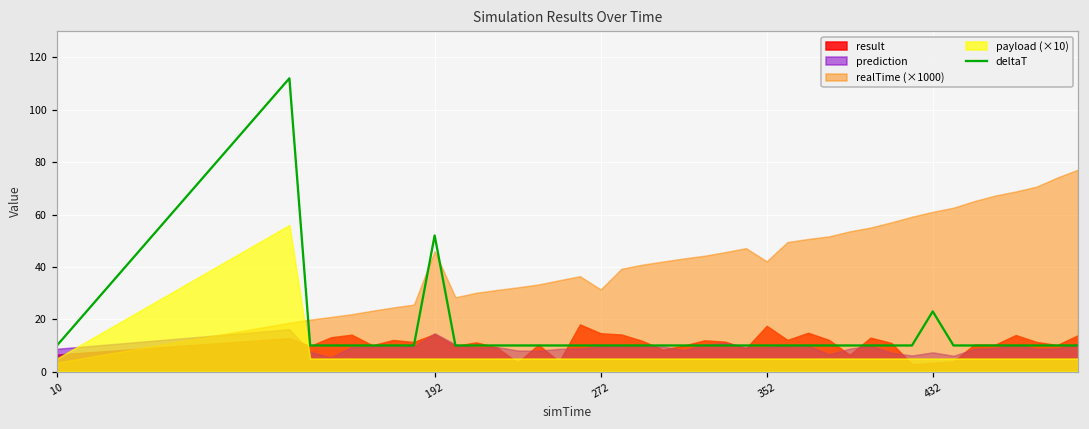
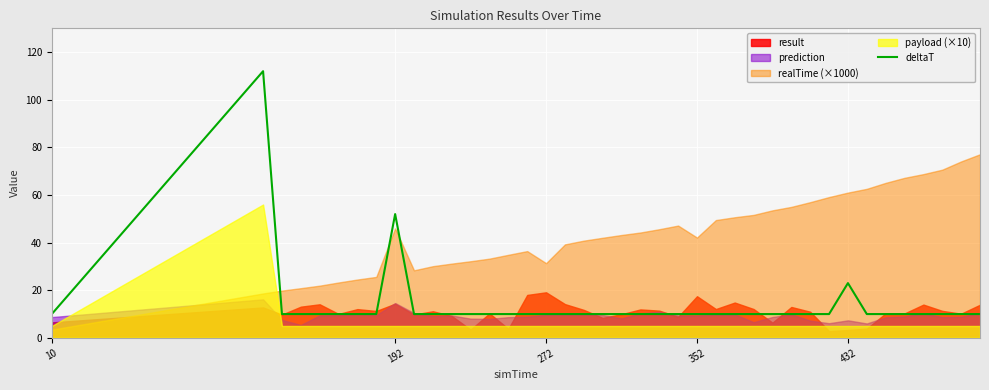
result, 272: 15 -> 19
